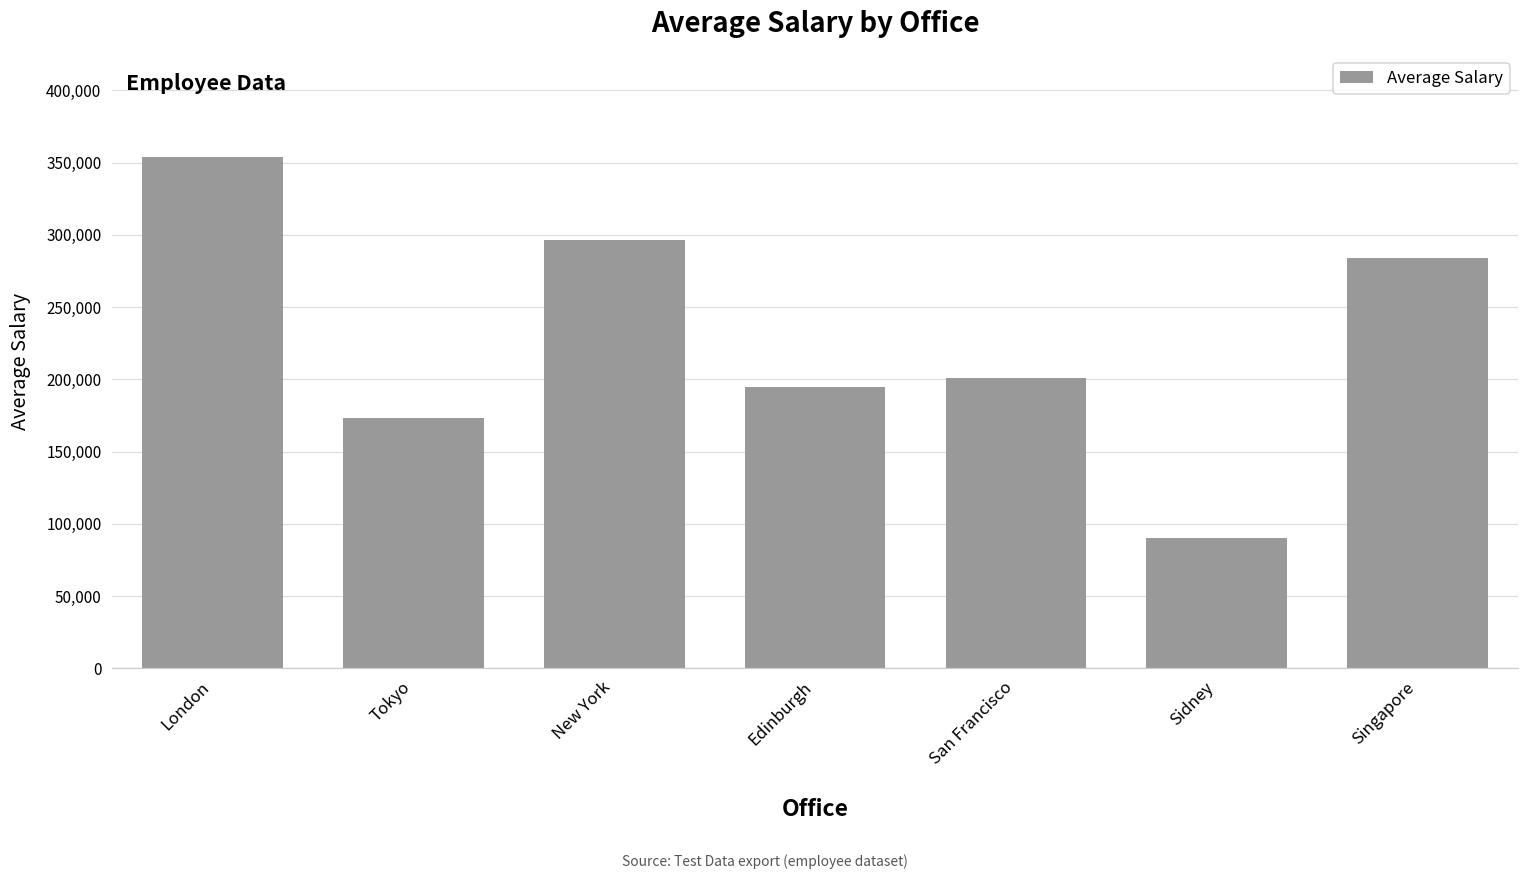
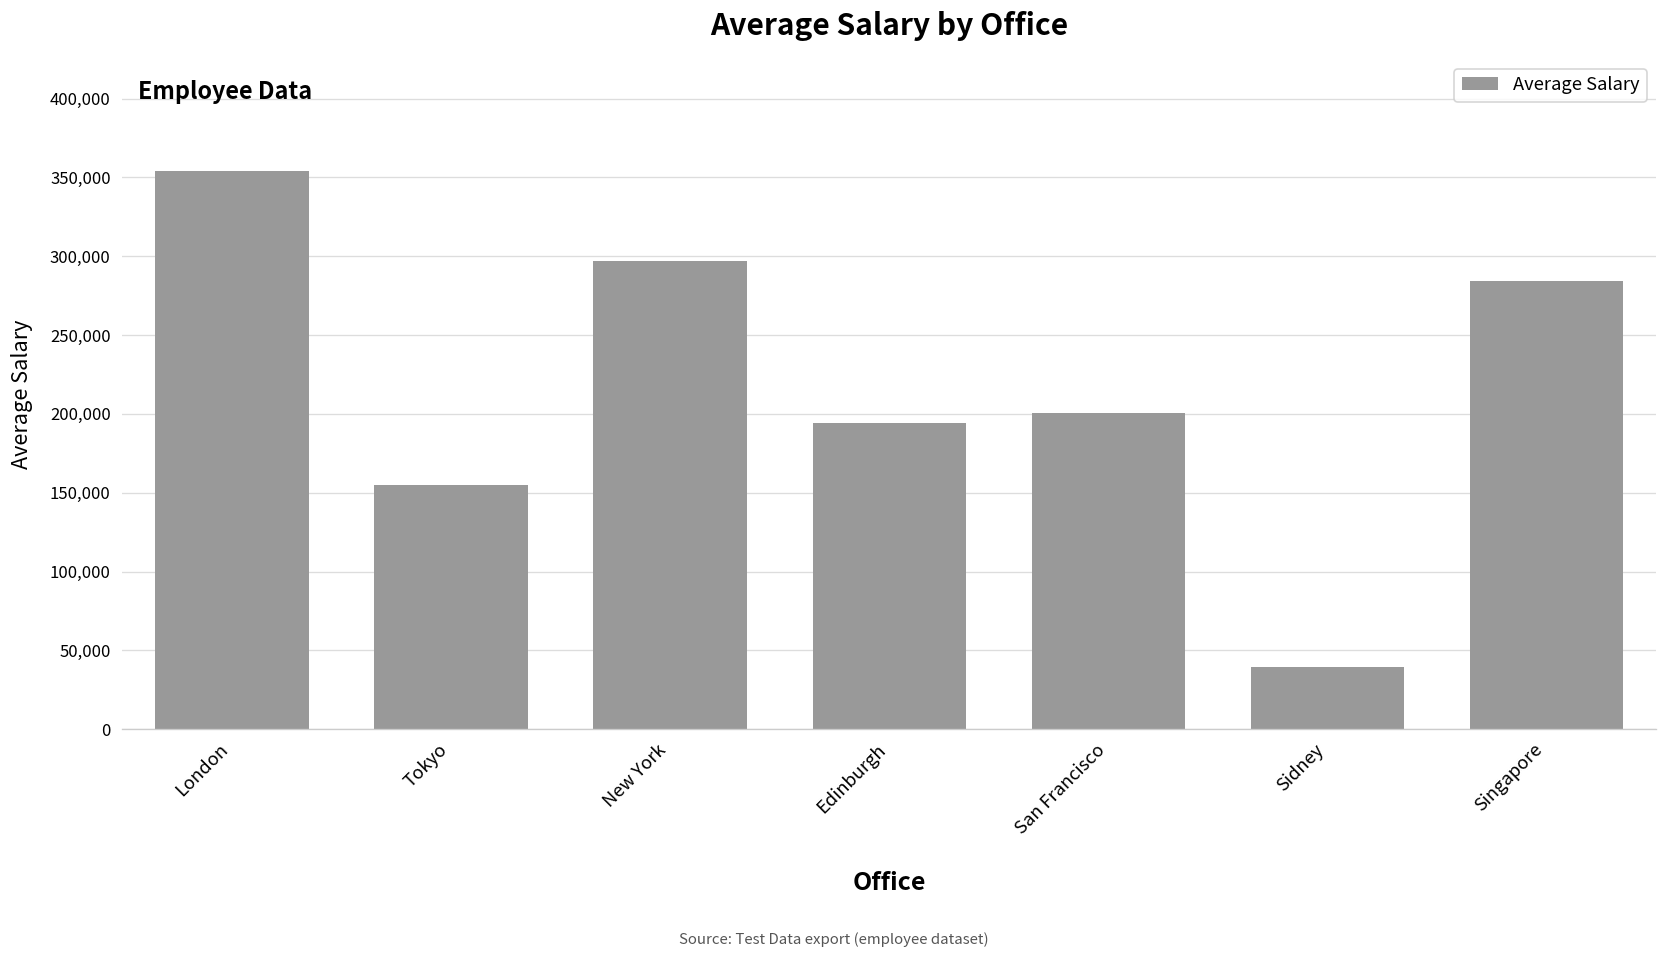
Tokyo: 174,000 -> 155,000
Sidney: 91,000 -> 39,000
